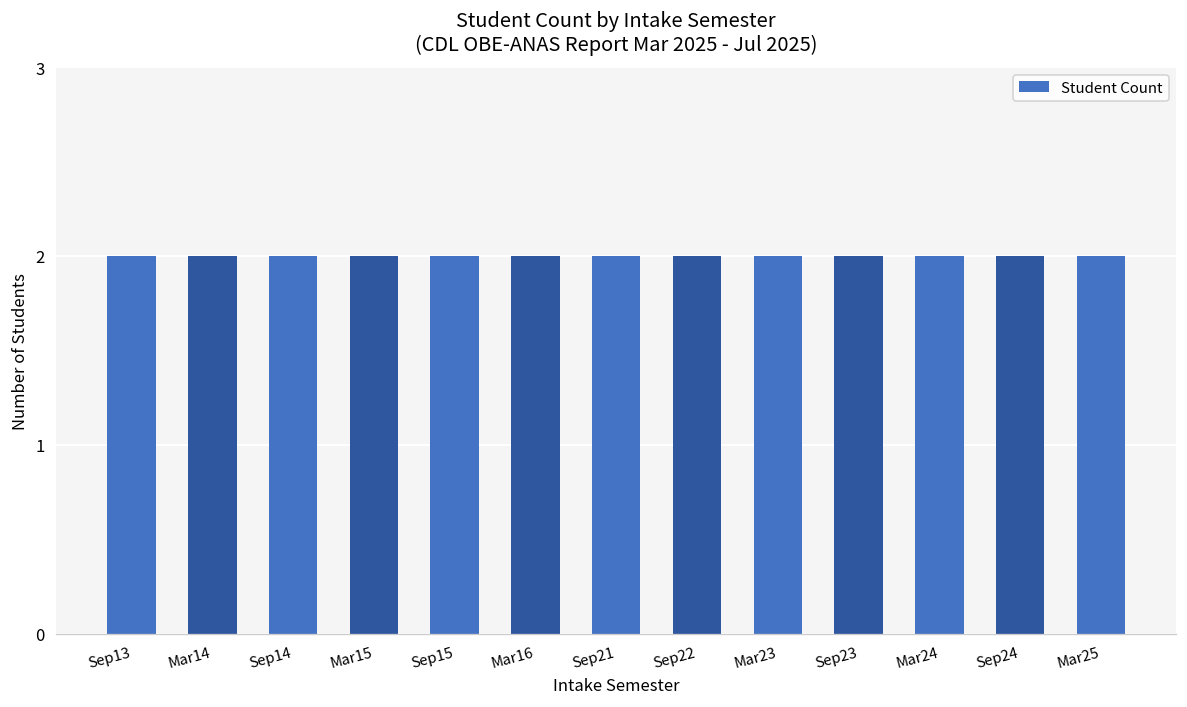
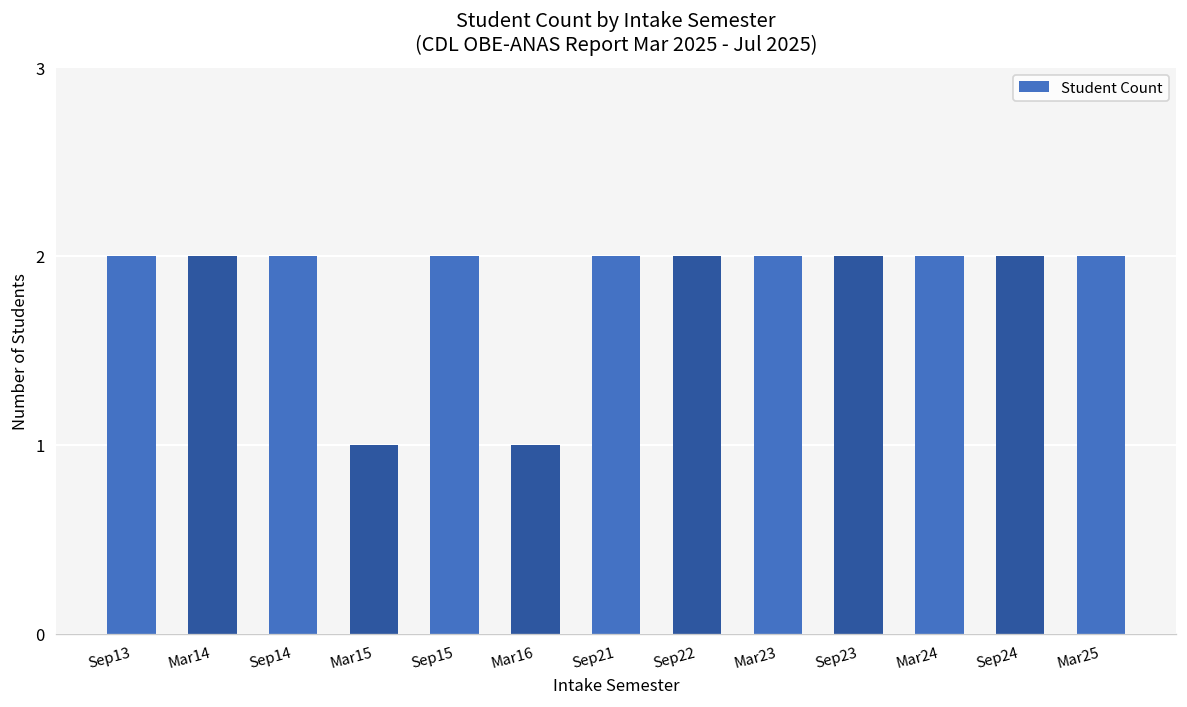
Mar15: 2 -> 1
Mar16: 2 -> 1
